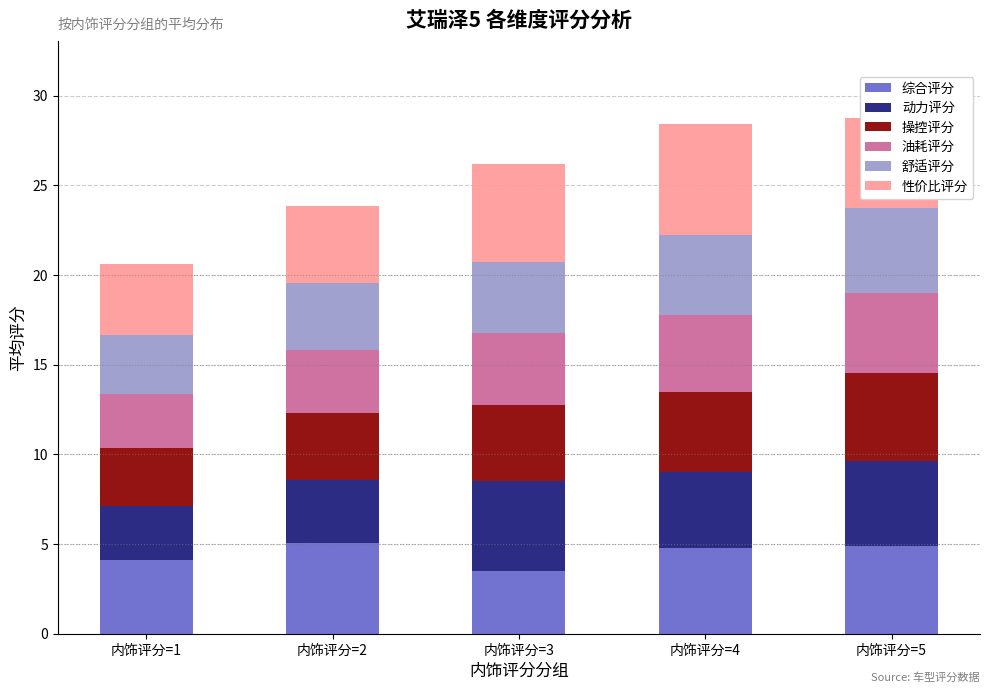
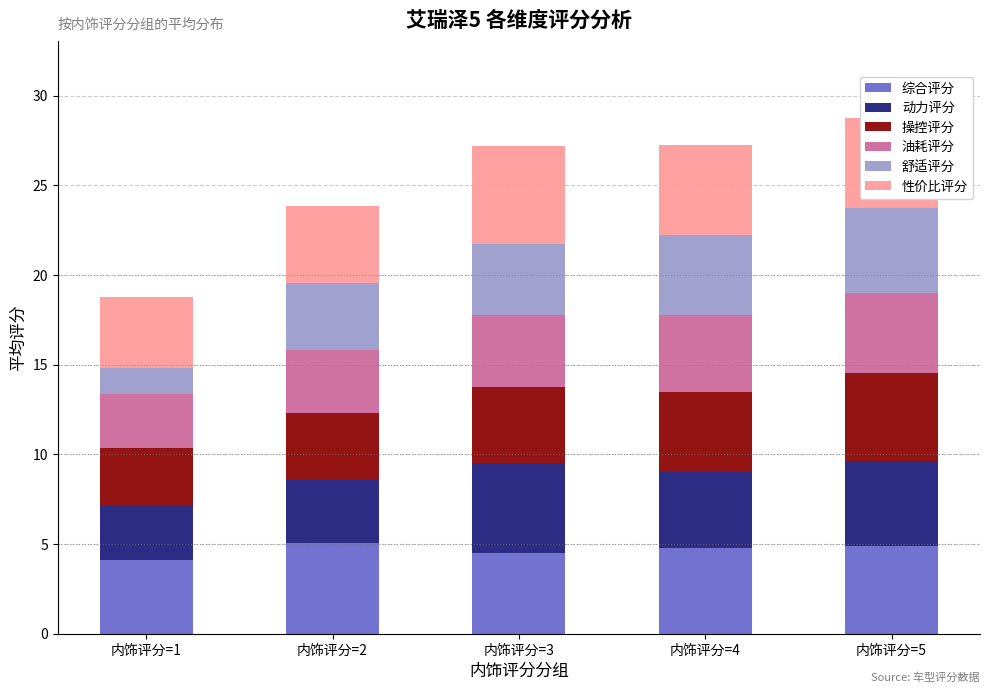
舒适评分, 内饰评分=1: 3.3 -> 1.4
综合评分, 内饰评分=3: 3.5 -> 4.5
性价比评分, 内饰评分=4: 6.2 -> 5.0
